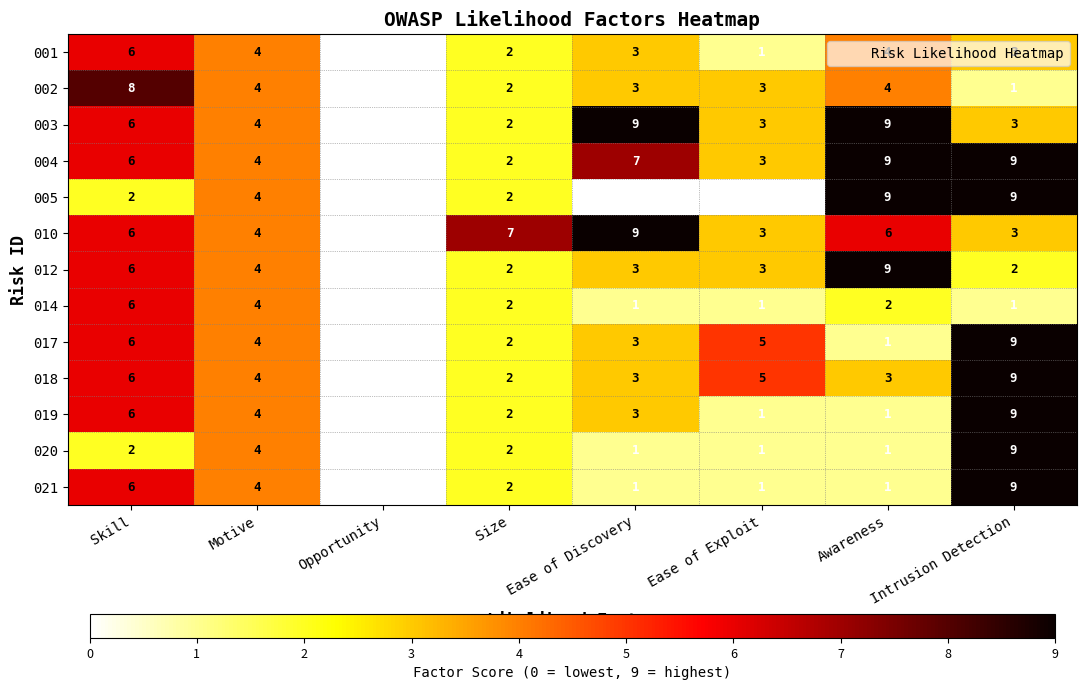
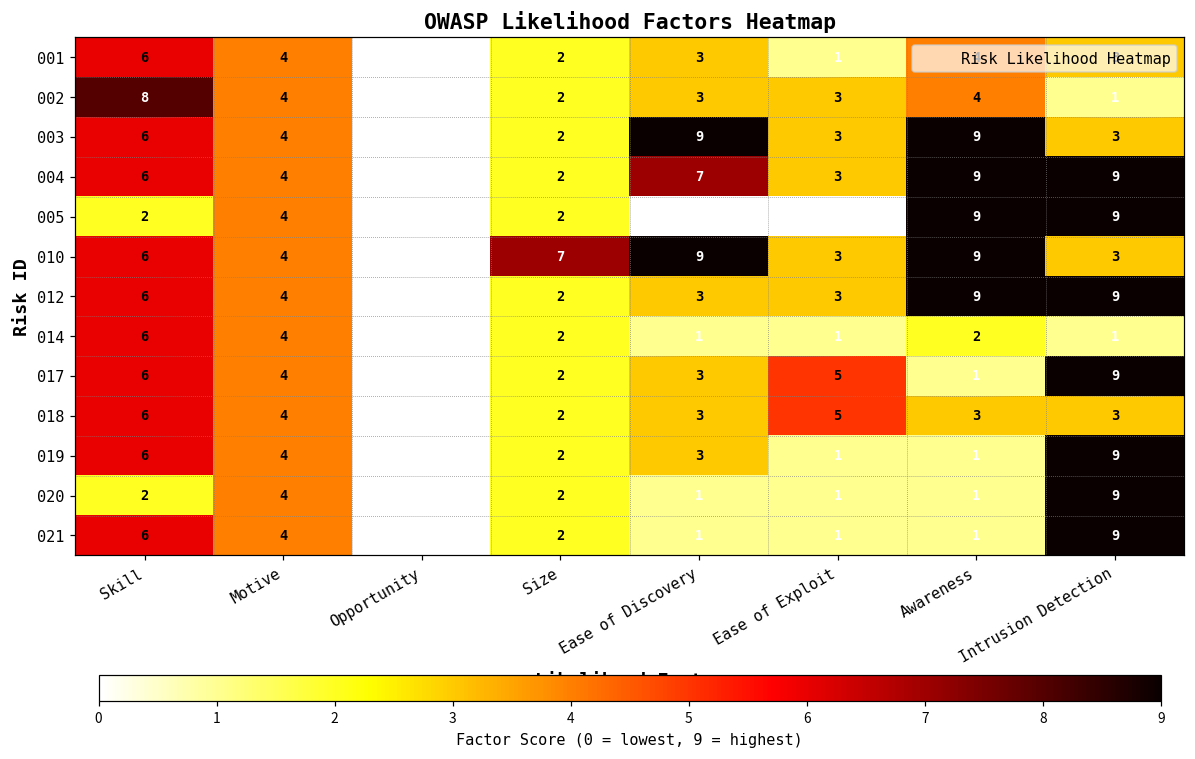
010, Awareness: 6 -> 9
012, Intrusion Detection: 2 -> 9
018, Intrusion Detection: 9 -> 3
